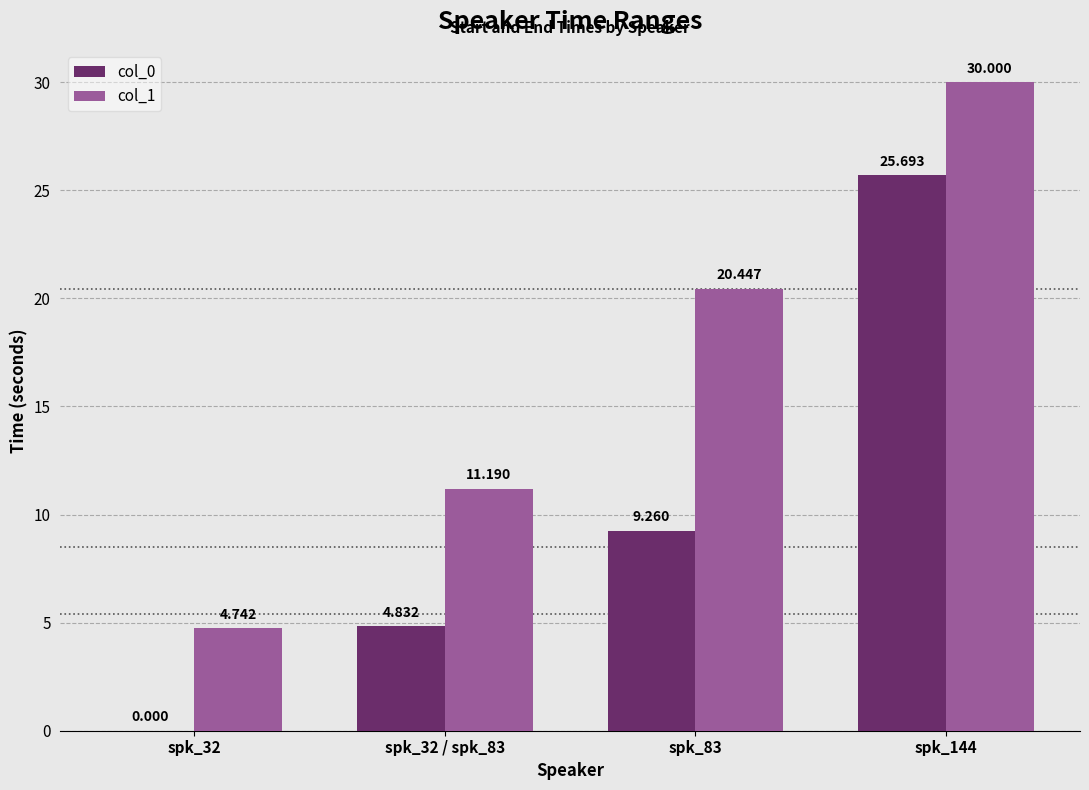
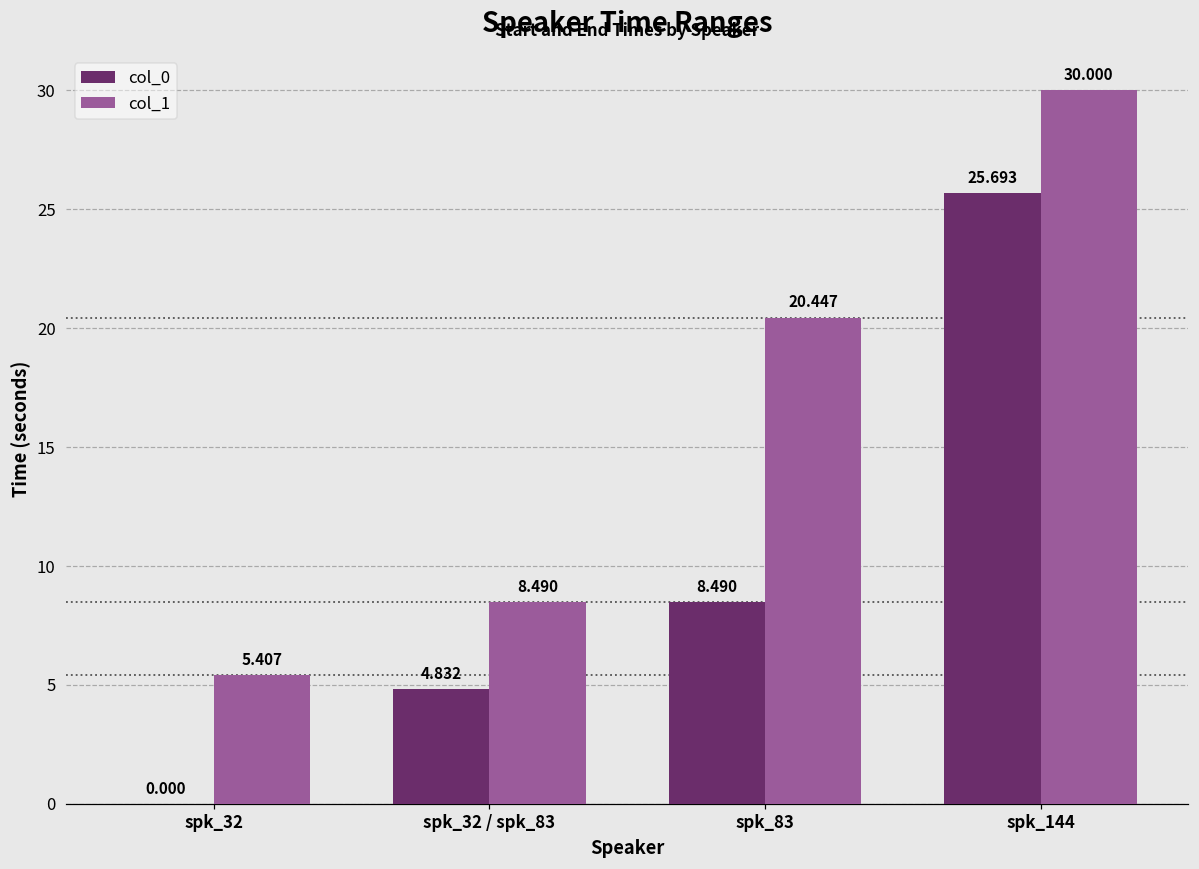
col_1, spk_32: 4.742 -> 5.407
col_1, spk_32 / spk_83: 11.190 -> 8.490
col_0, spk_83: 9.260 -> 8.490
